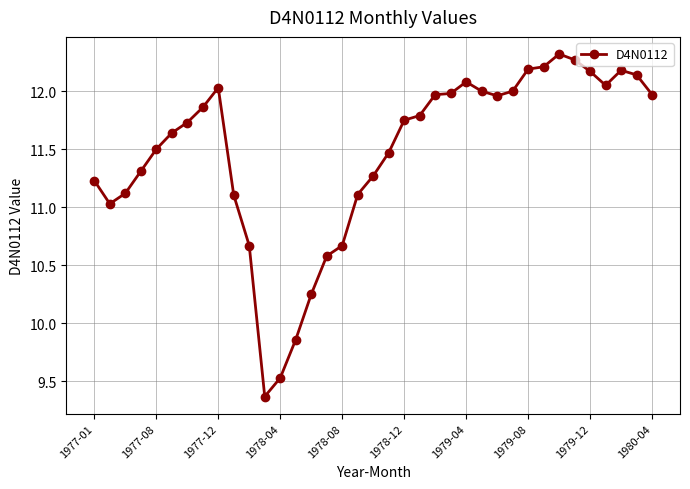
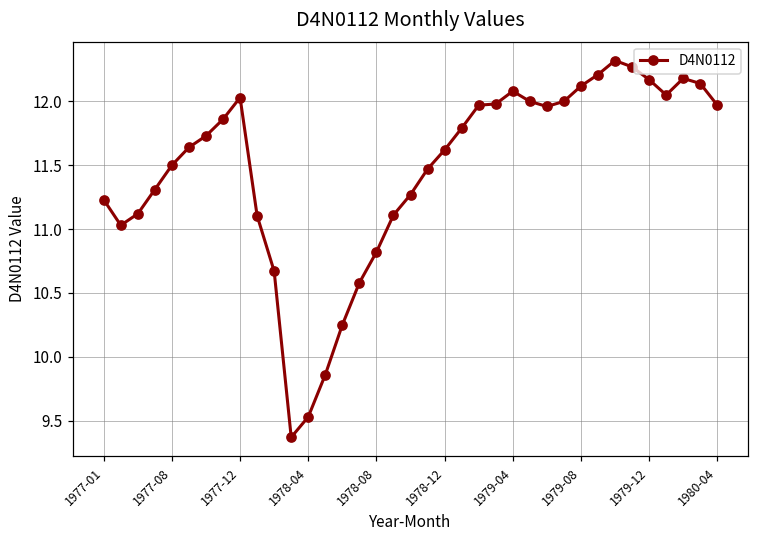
1978-08: 10.67 -> 10.82
1978-12: 11.75 -> 11.62
1979-08: 12.19 -> 12.12
